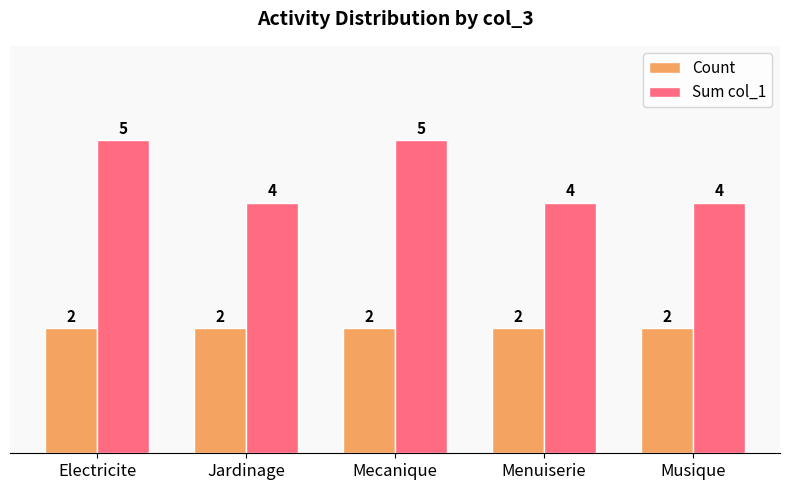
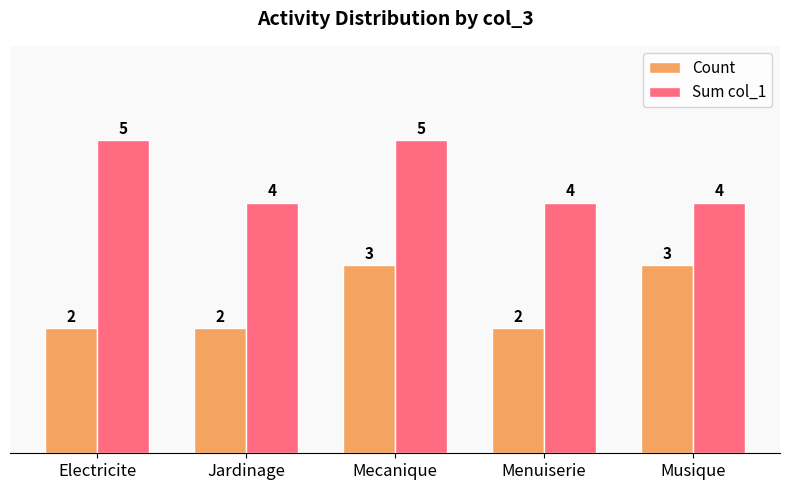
Count, Mecanique: 2 -> 3
Count, Musique: 2 -> 3
